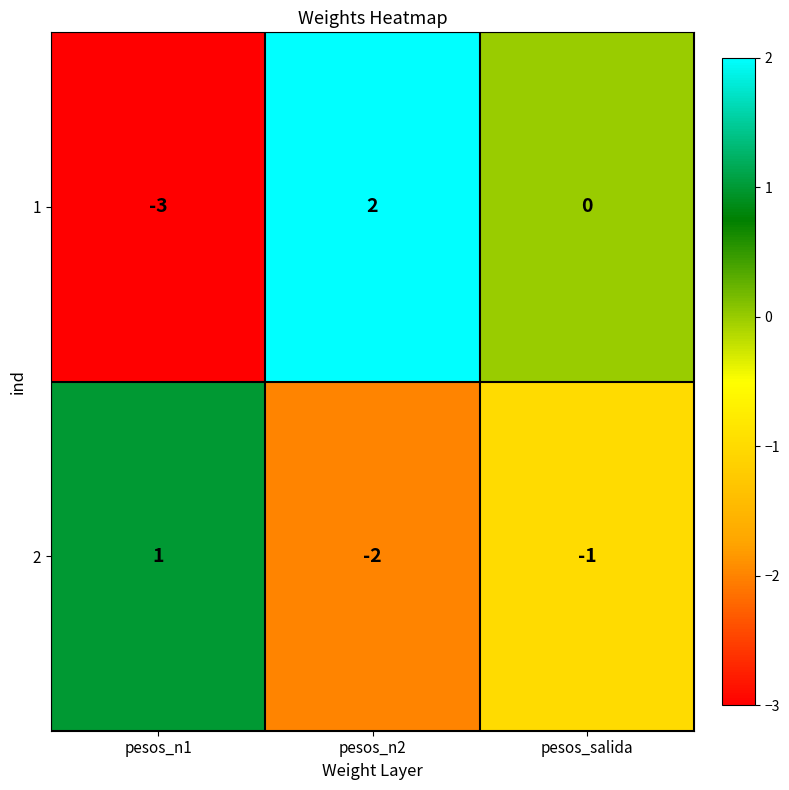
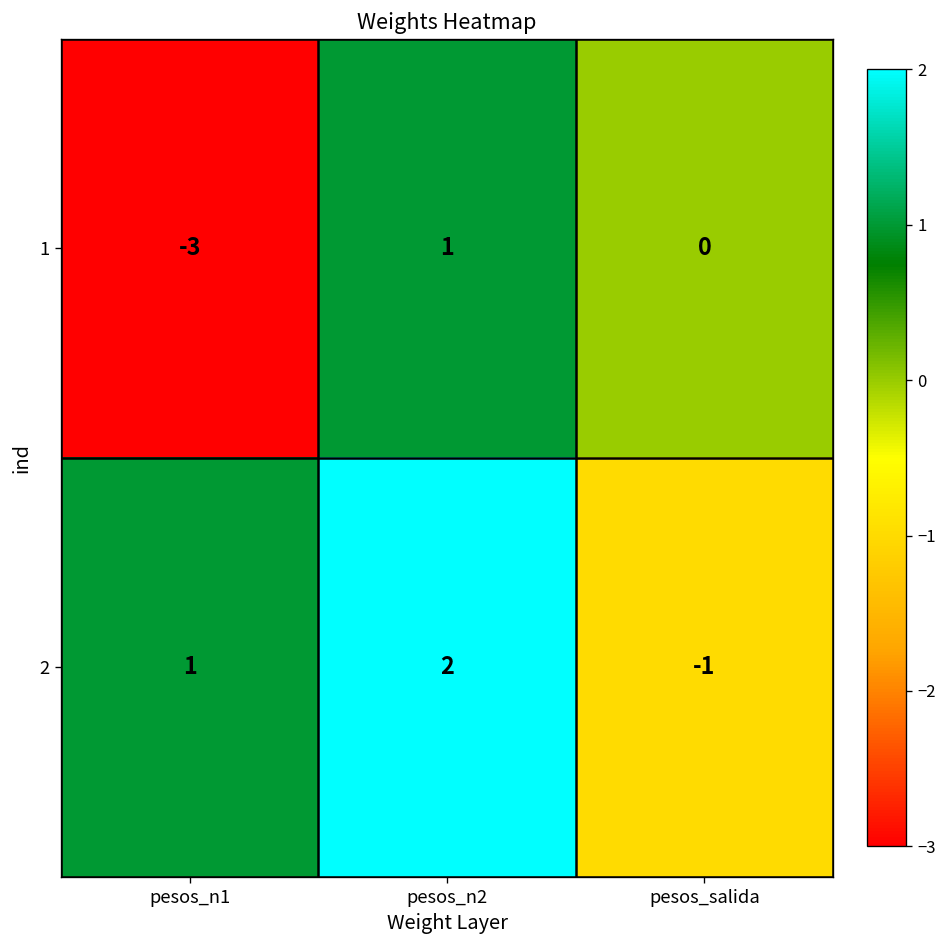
1, pesos_n2: 2 -> 1
2, pesos_n2: -2 -> 2
